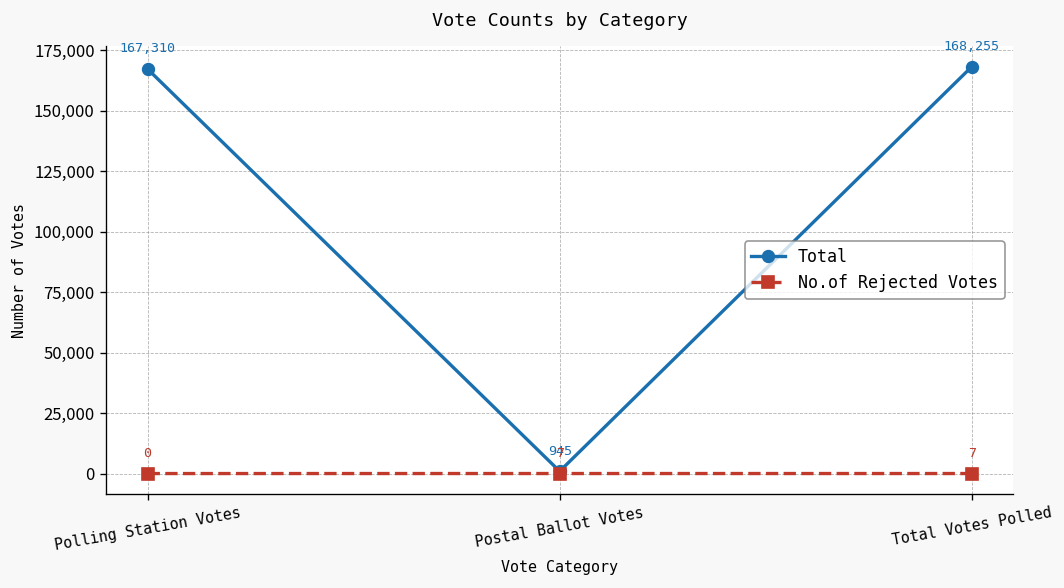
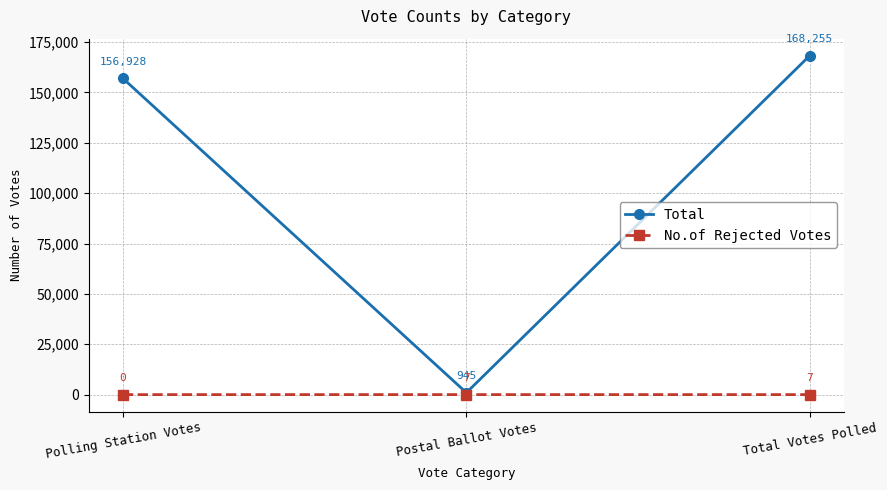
Total, Polling Station Votes: 167,310 -> 156,928
